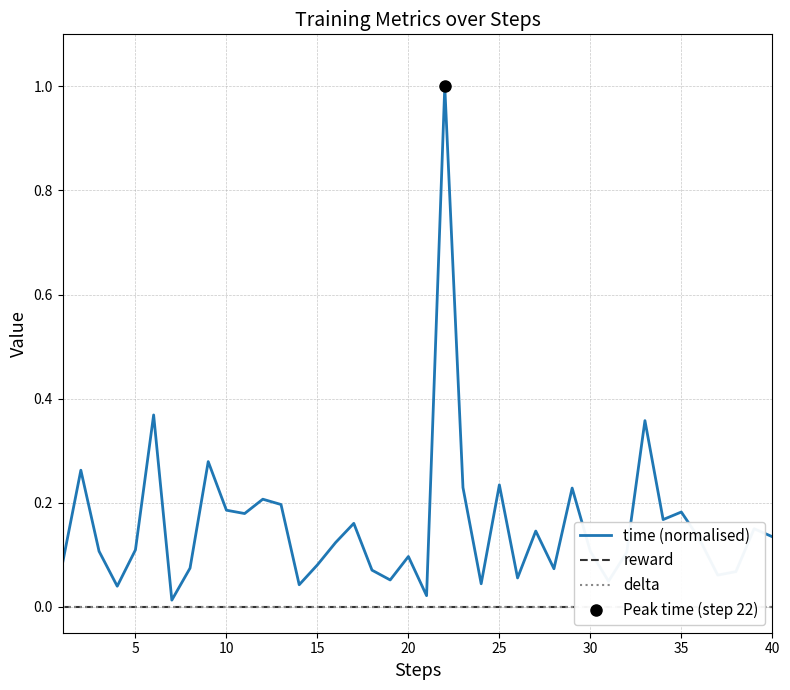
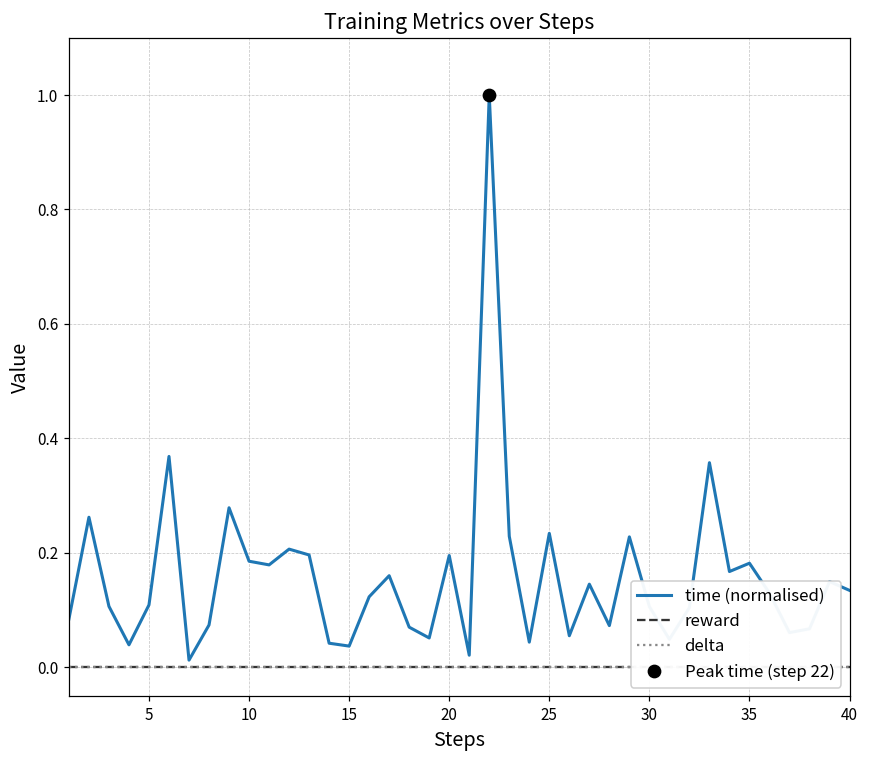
time (normalised), 15: 0.08 -> 0.04
time (normalised), 20: 0.10 -> 0.20
